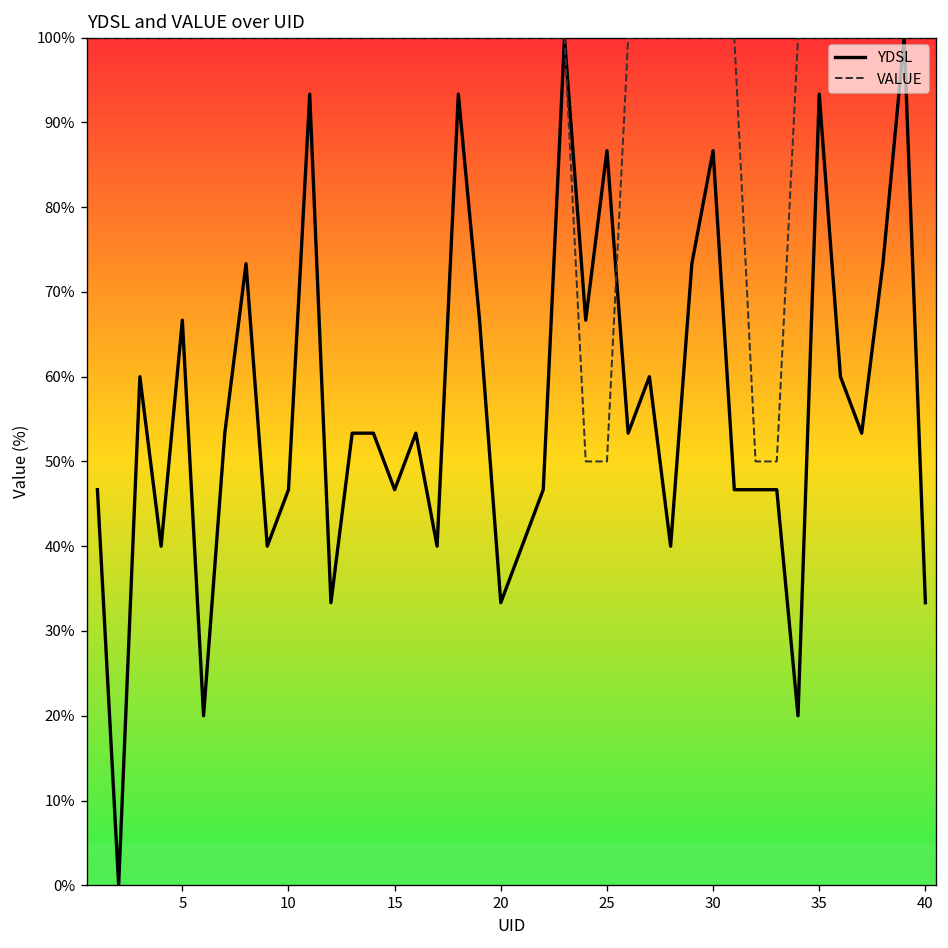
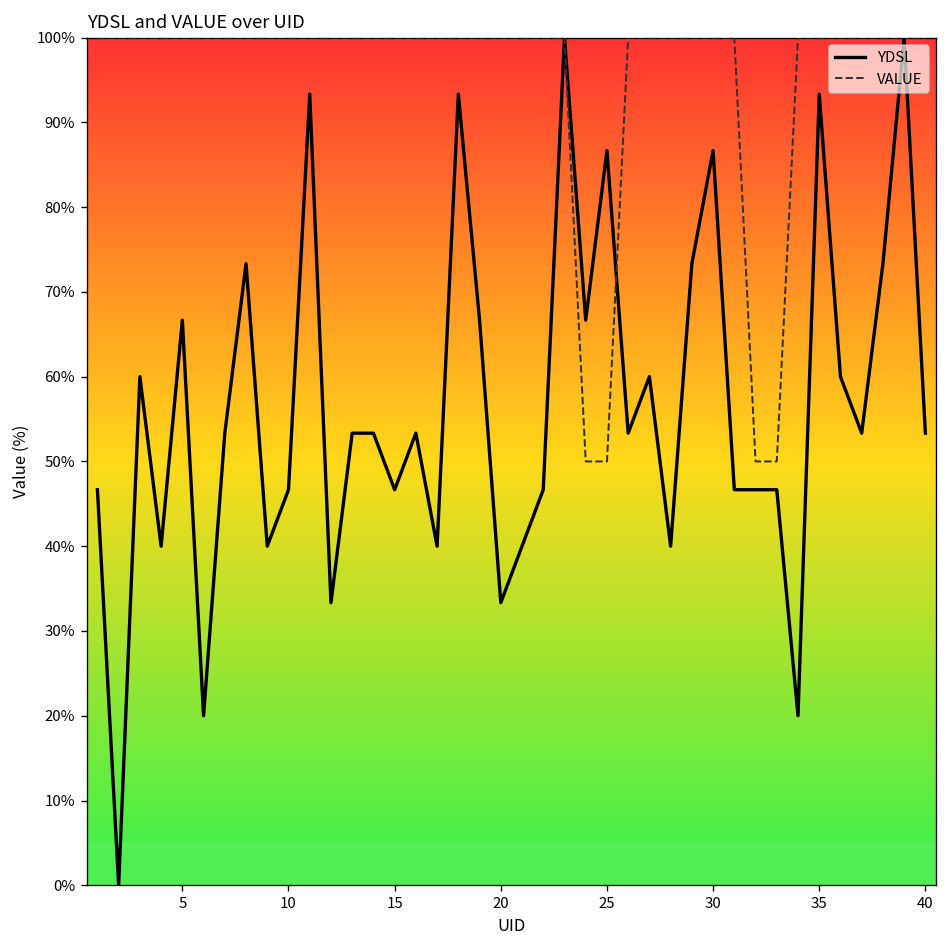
YDSL, 40: 33% -> 53%
